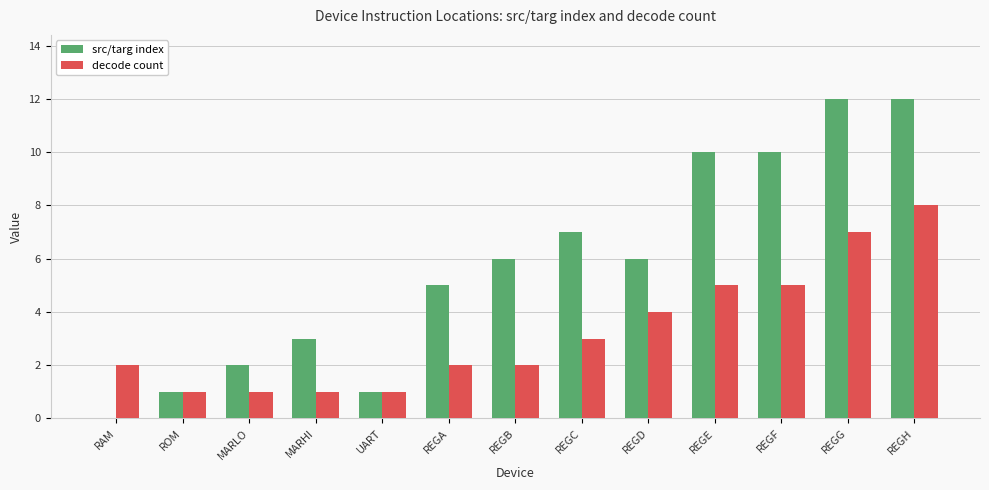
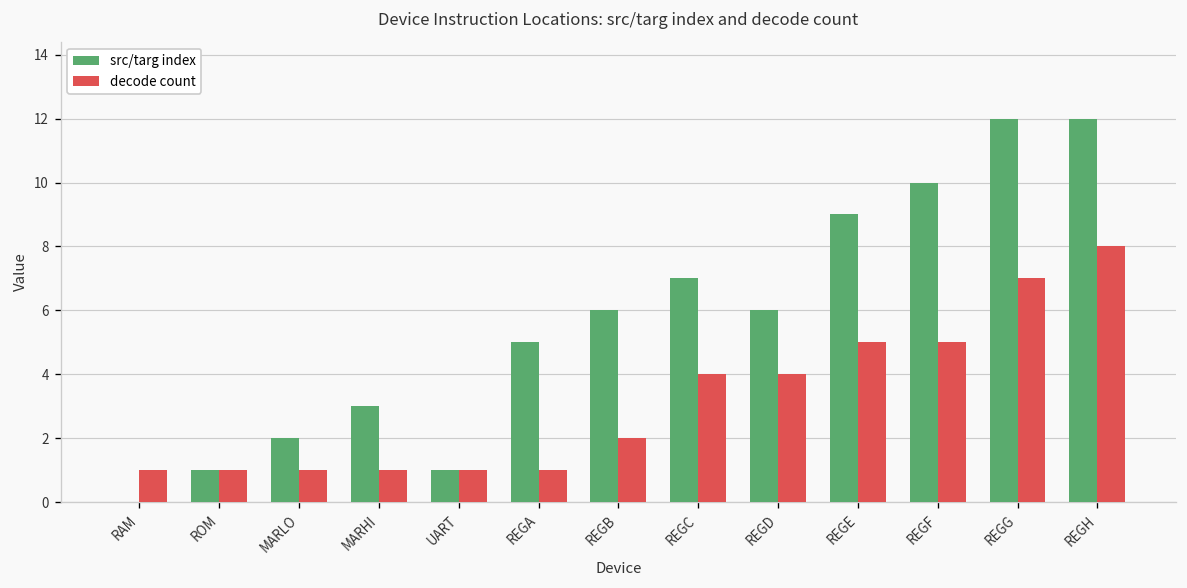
decode count, RAM: 2 -> 1
decode count, REGA: 2 -> 1
decode count, REGC: 3 -> 4
src/targ index, REGE: 10 -> 9
